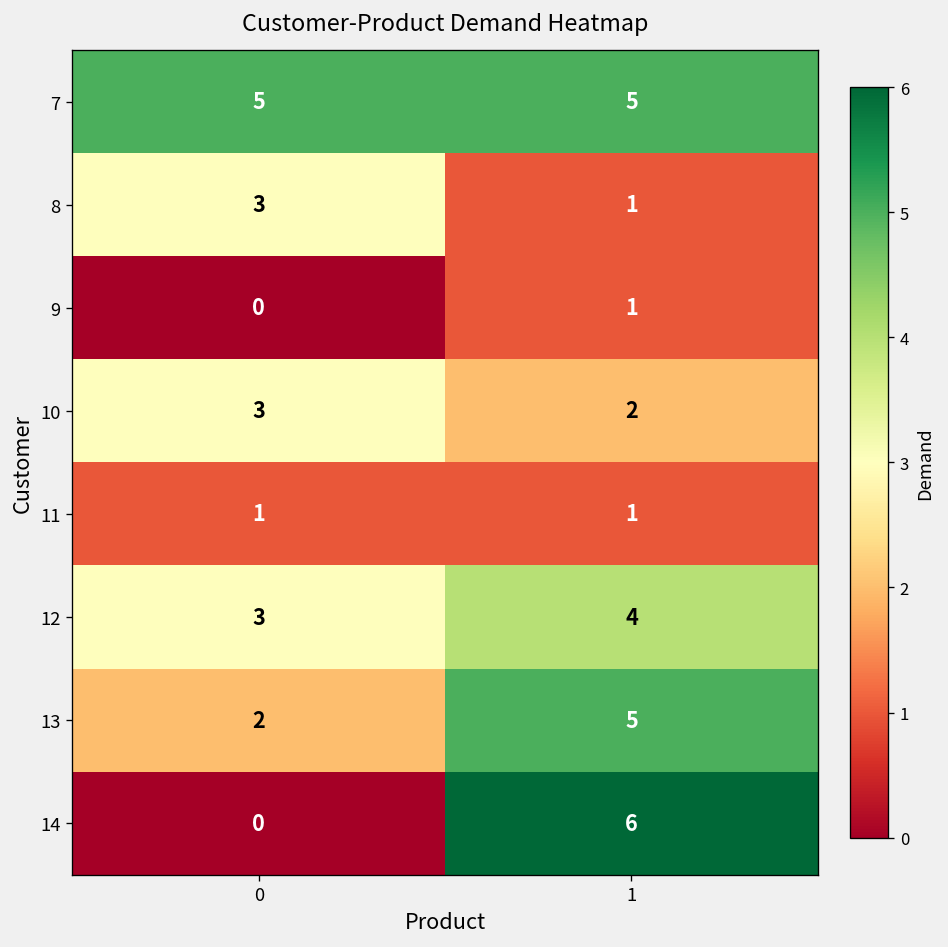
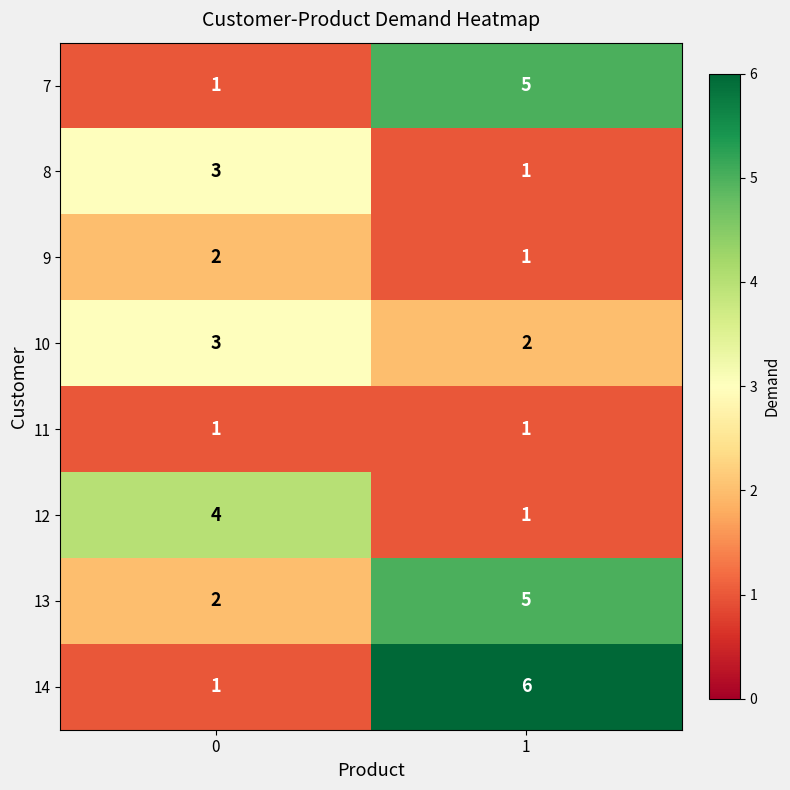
7, 0: 5 -> 1
9, 0: 0 -> 2
12, 0: 3 -> 4
12, 1: 4 -> 1
14, 0: 0 -> 1
